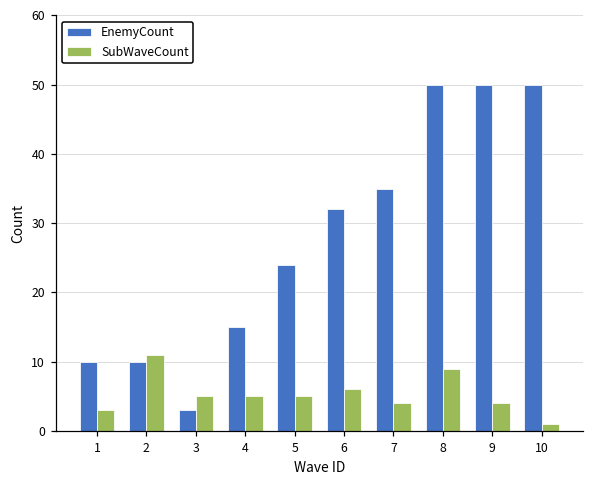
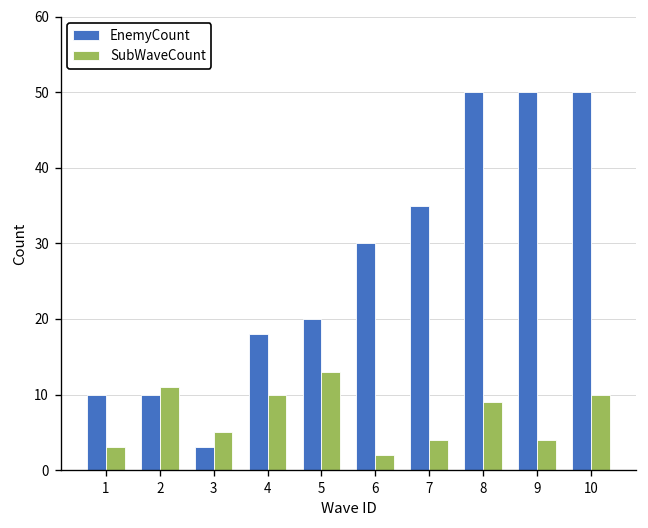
EnemyCount, 4: 15 -> 18
SubWaveCount, 4: 5 -> 10
EnemyCount, 5: 24 -> 20
SubWaveCount, 5: 5 -> 13
EnemyCount, 6: 32 -> 30
SubWaveCount, 6: 6 -> 2
SubWaveCount, 10: 1 -> 10
